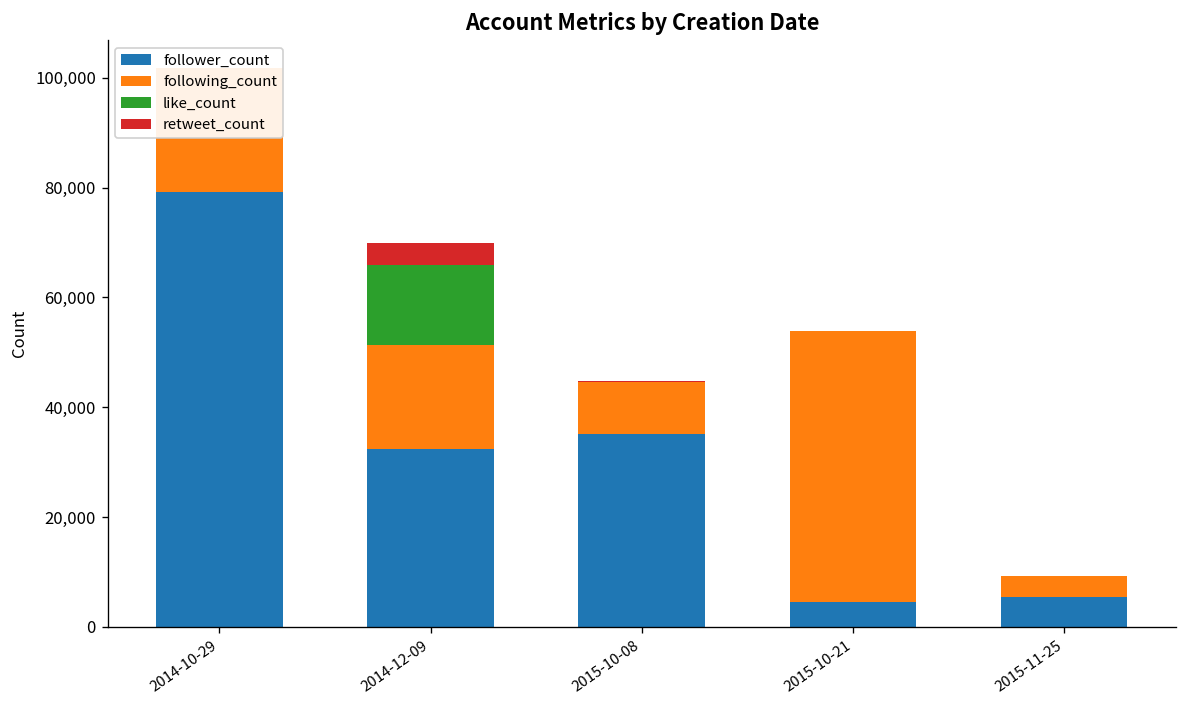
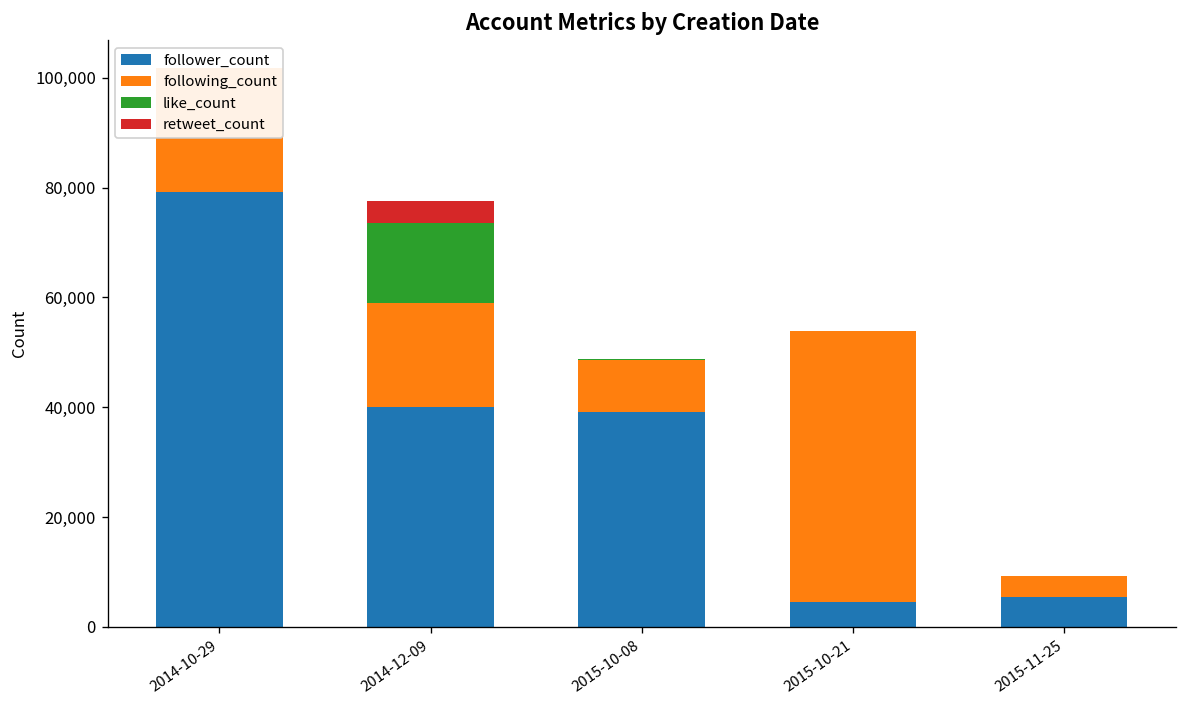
follower_count, 2014-12-09: 32,000 -> 40,000
follower_count, 2015-10-08: 35,000 -> 39,000
